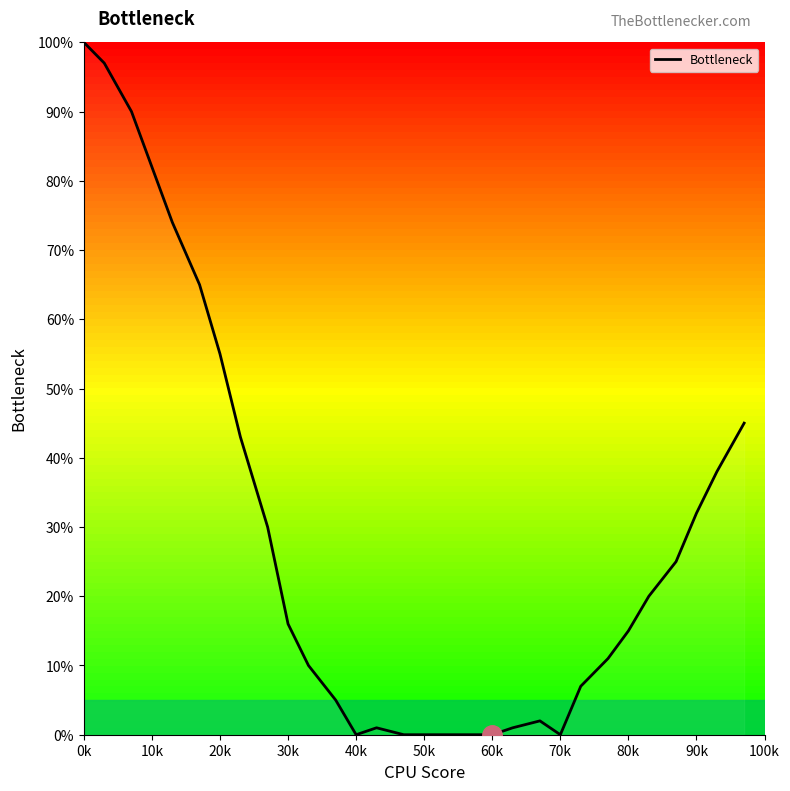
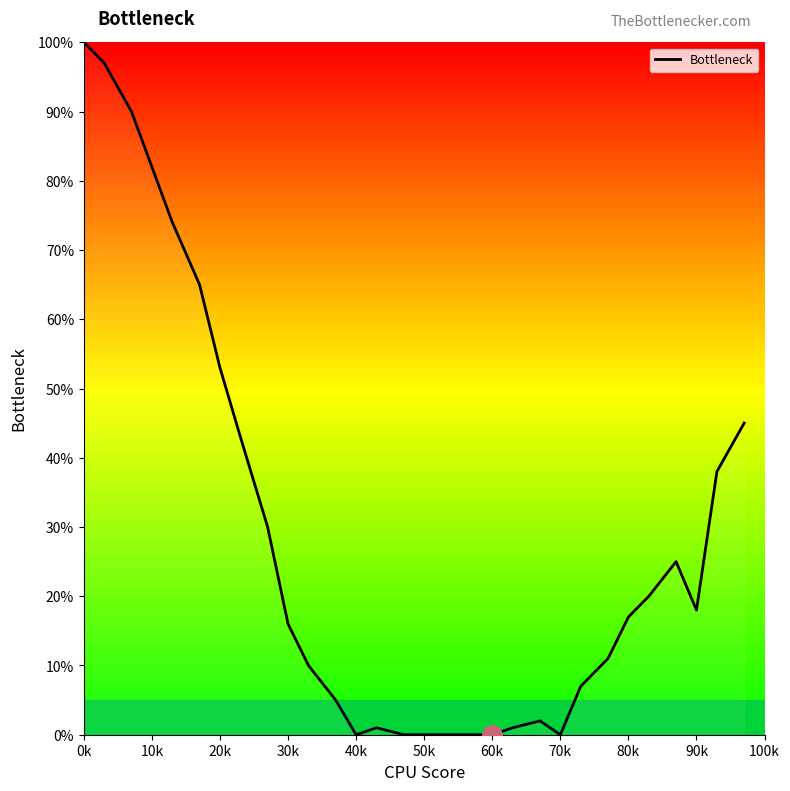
Bottleneck, 20k: 55% -> 53%
Bottleneck, 80k: 15% -> 17%
Bottleneck, 90k: 32% -> 18%
